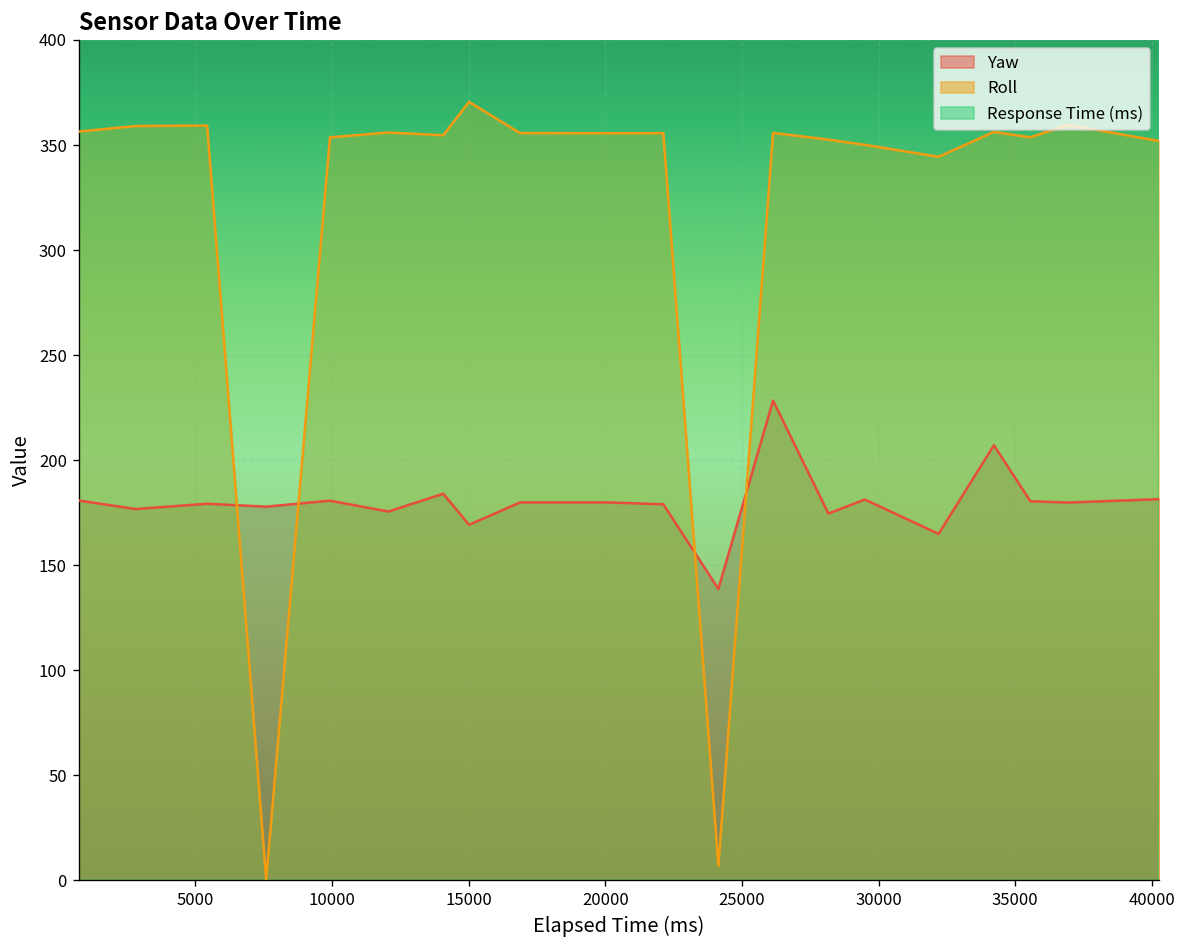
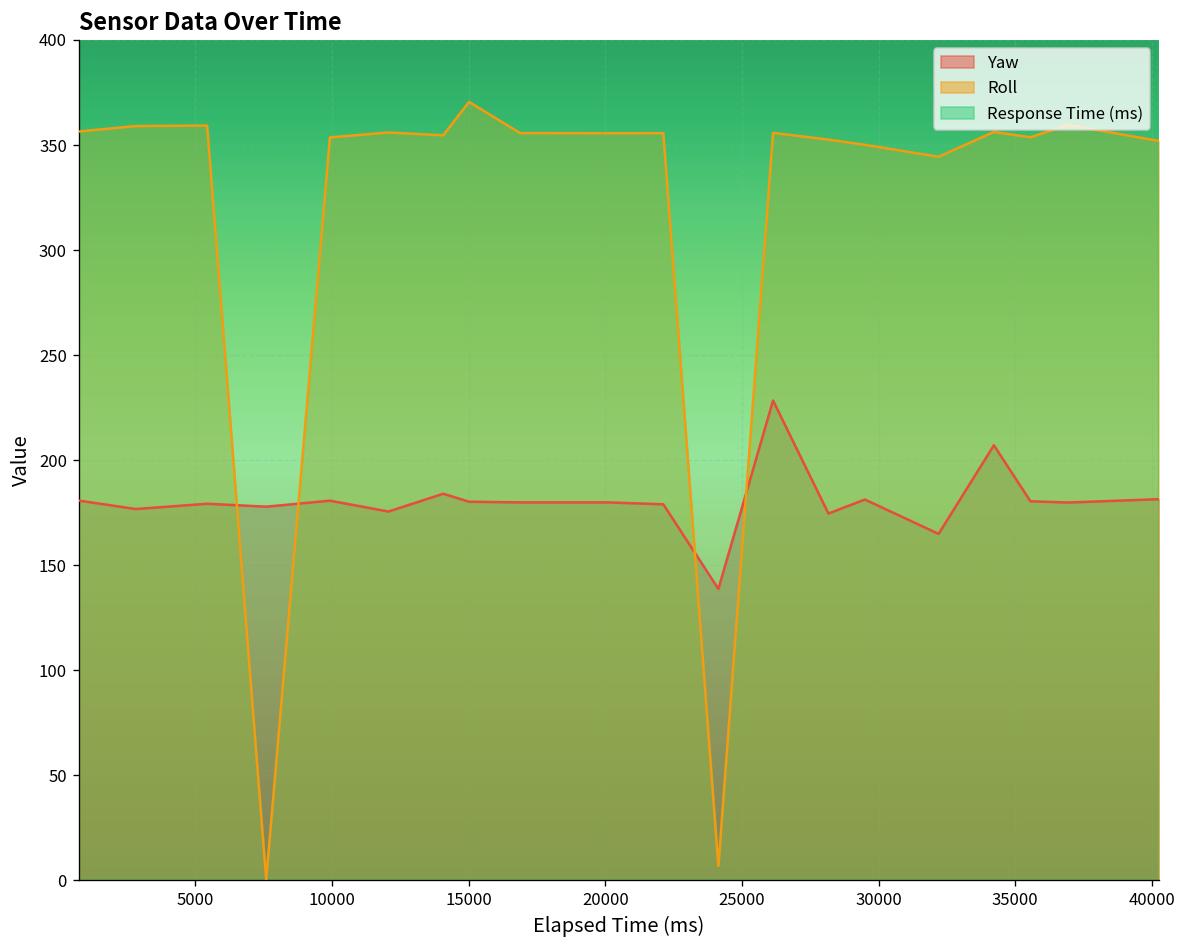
Yaw, 15000: 169 -> 180
